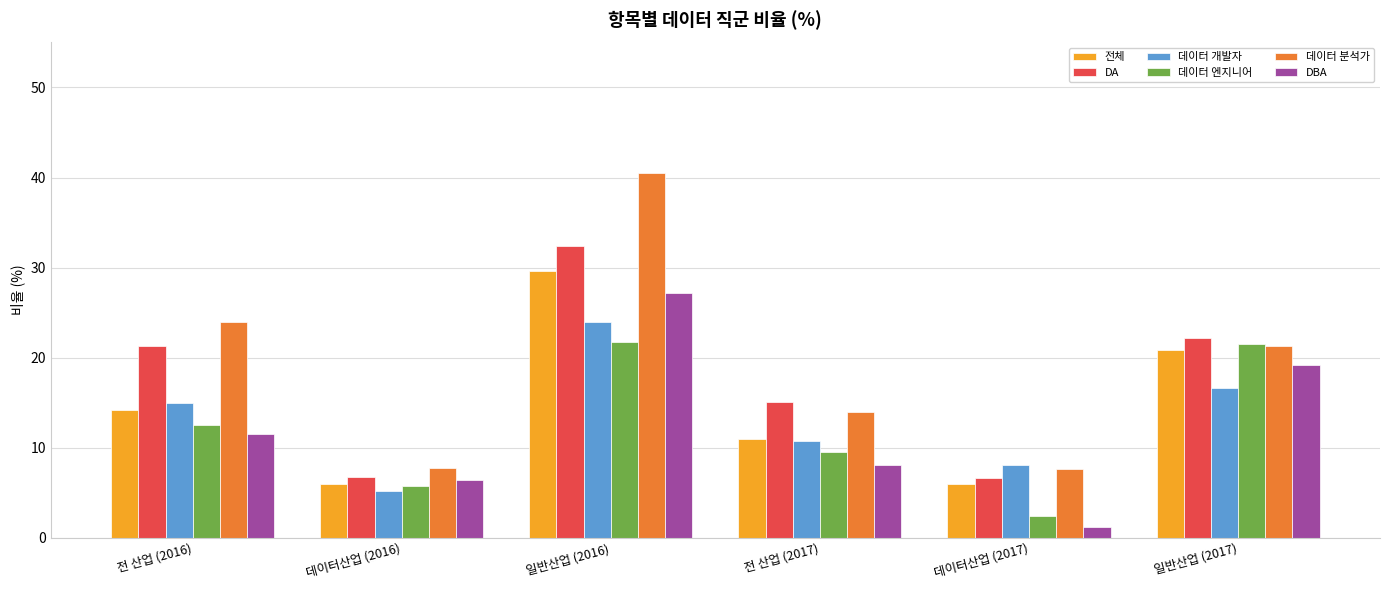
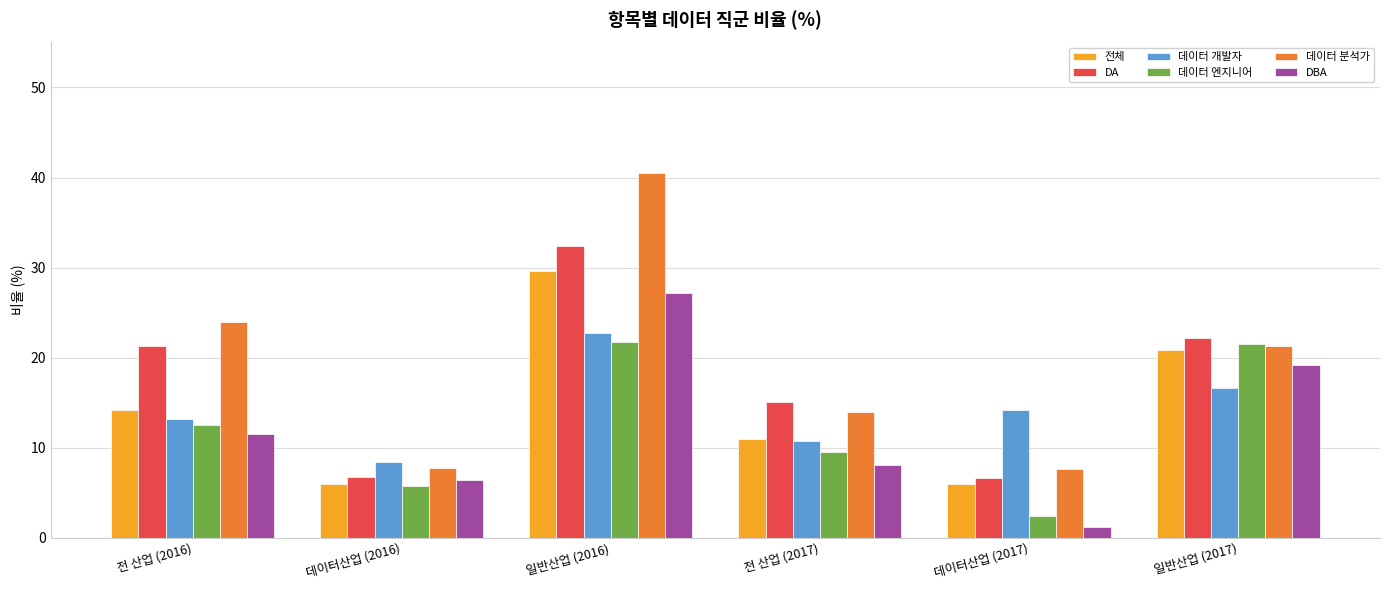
데이터 개발자, 전 산업 (2016): 15 -> 13
데이터 개발자, 데이터산업 (2016): 5 -> 8
데이터 개발자, 일반산업 (2016): 24 -> 23
데이터 개발자, 데이터산업 (2017): 8 -> 14
